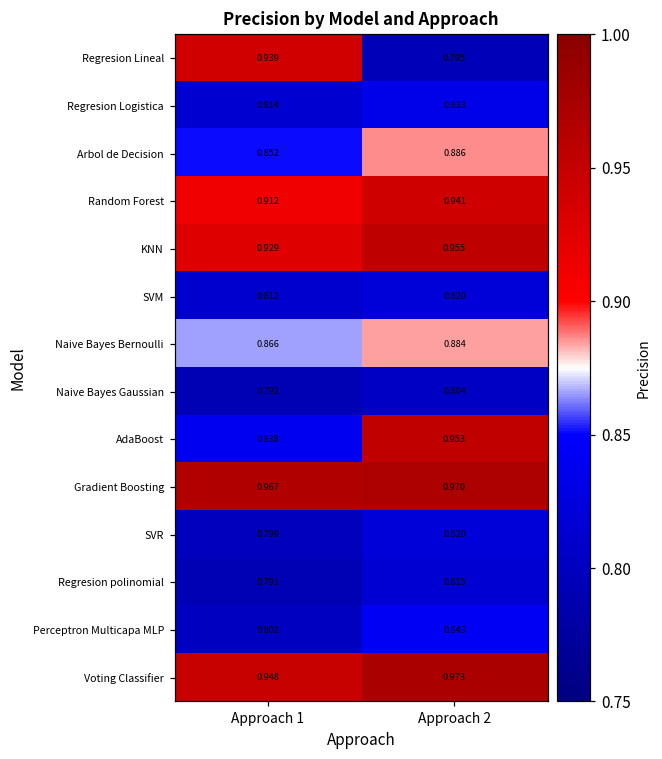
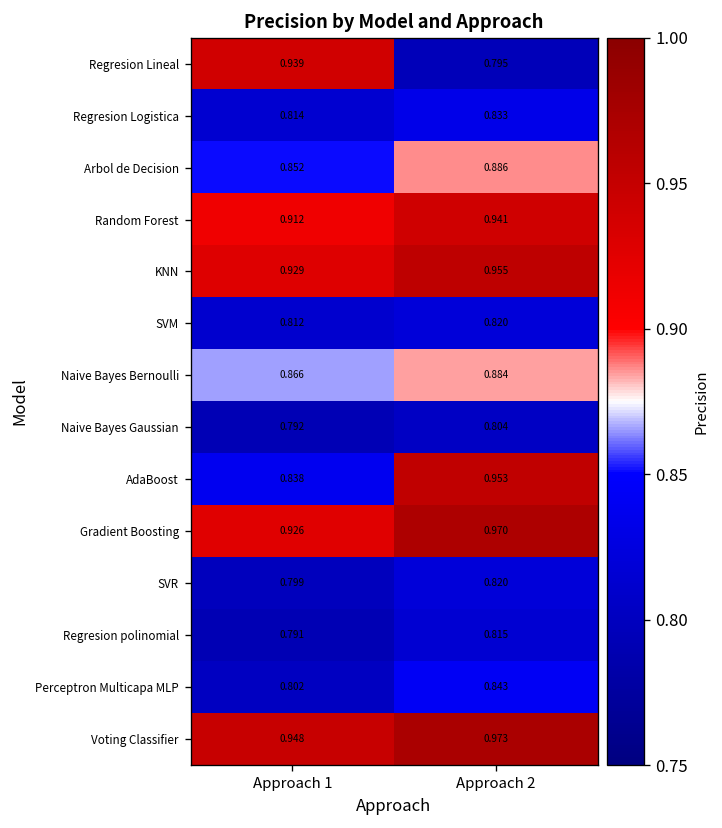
Gradient Boosting, Approach 1: 0.967 -> 0.926
